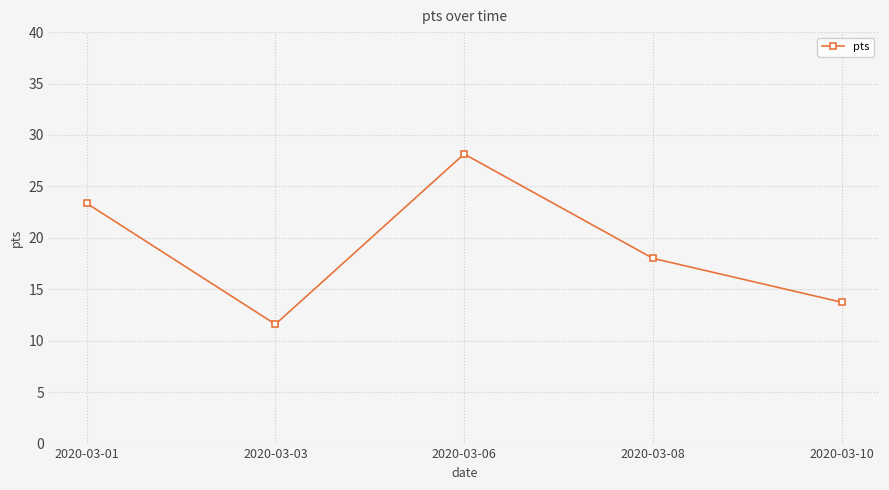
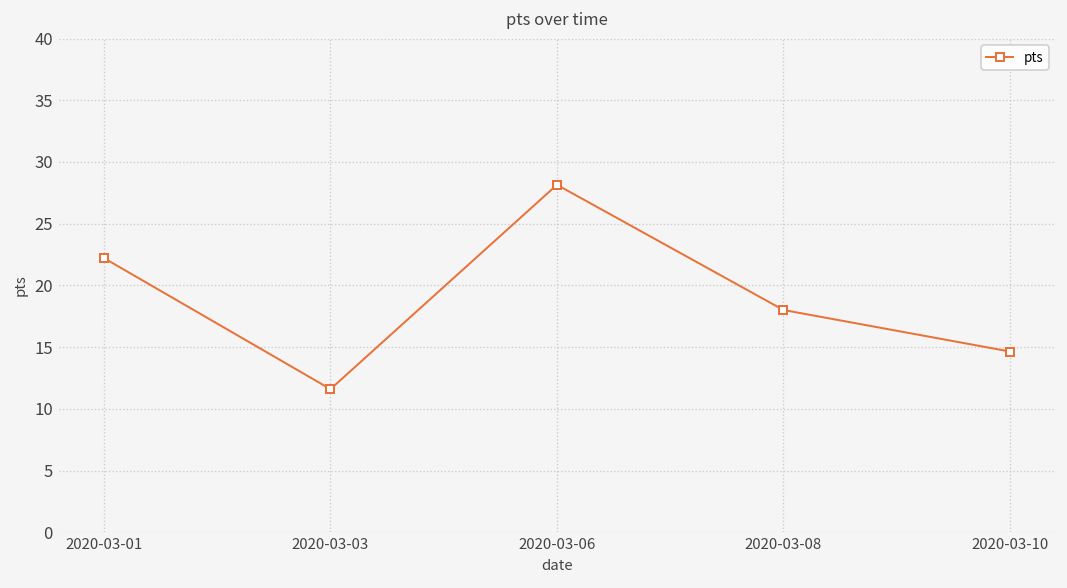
2020-03-01: 23.4 -> 22.2
2020-03-10: 13.7 -> 14.6
